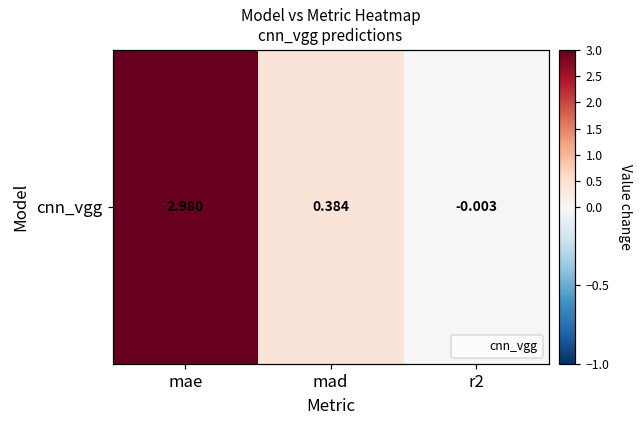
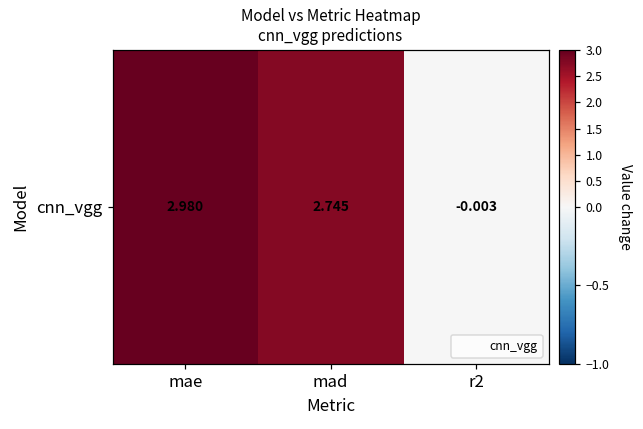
cnn_vgg, mad: 0.384 -> 2.745
